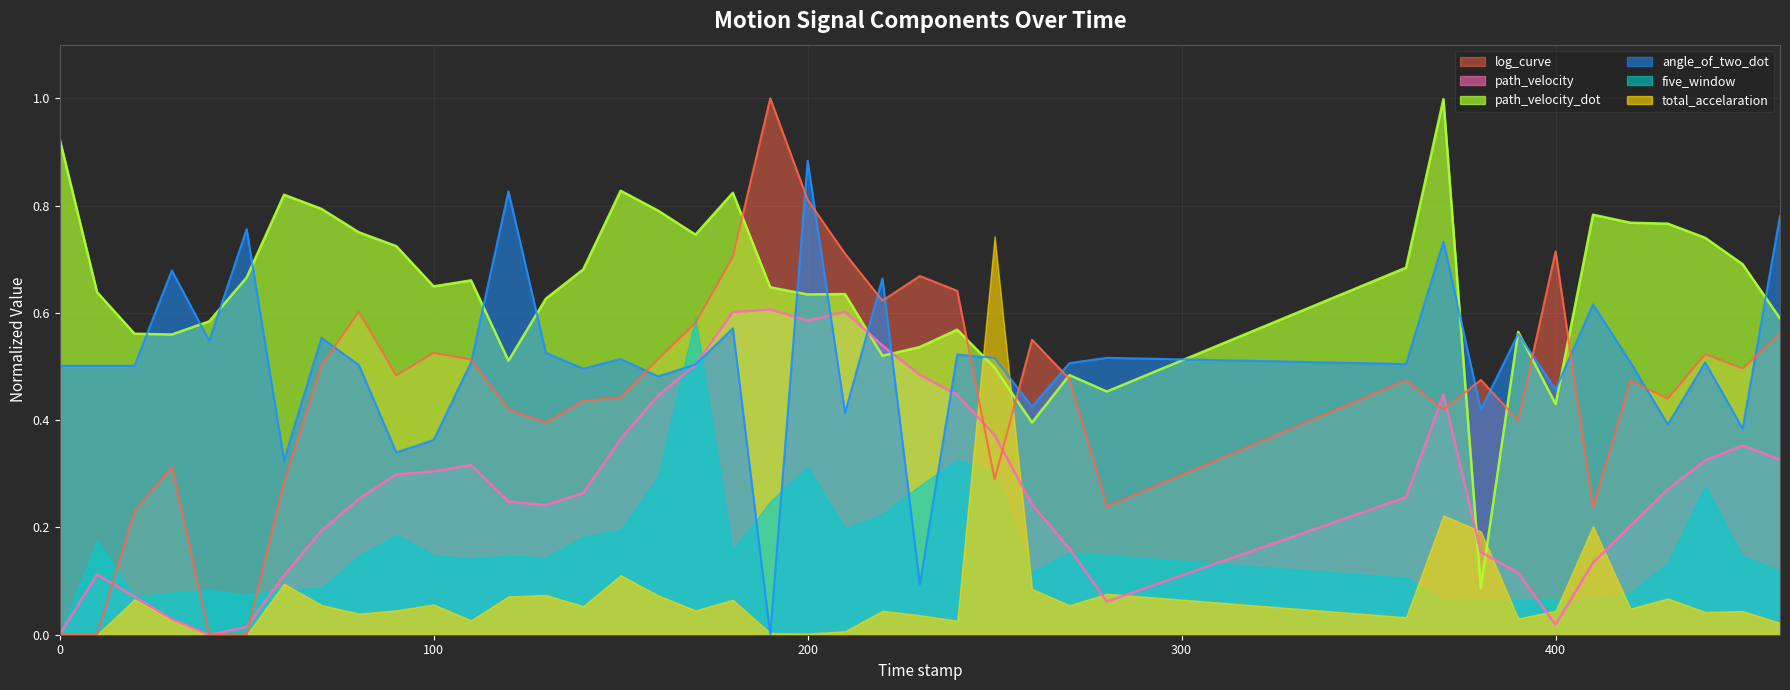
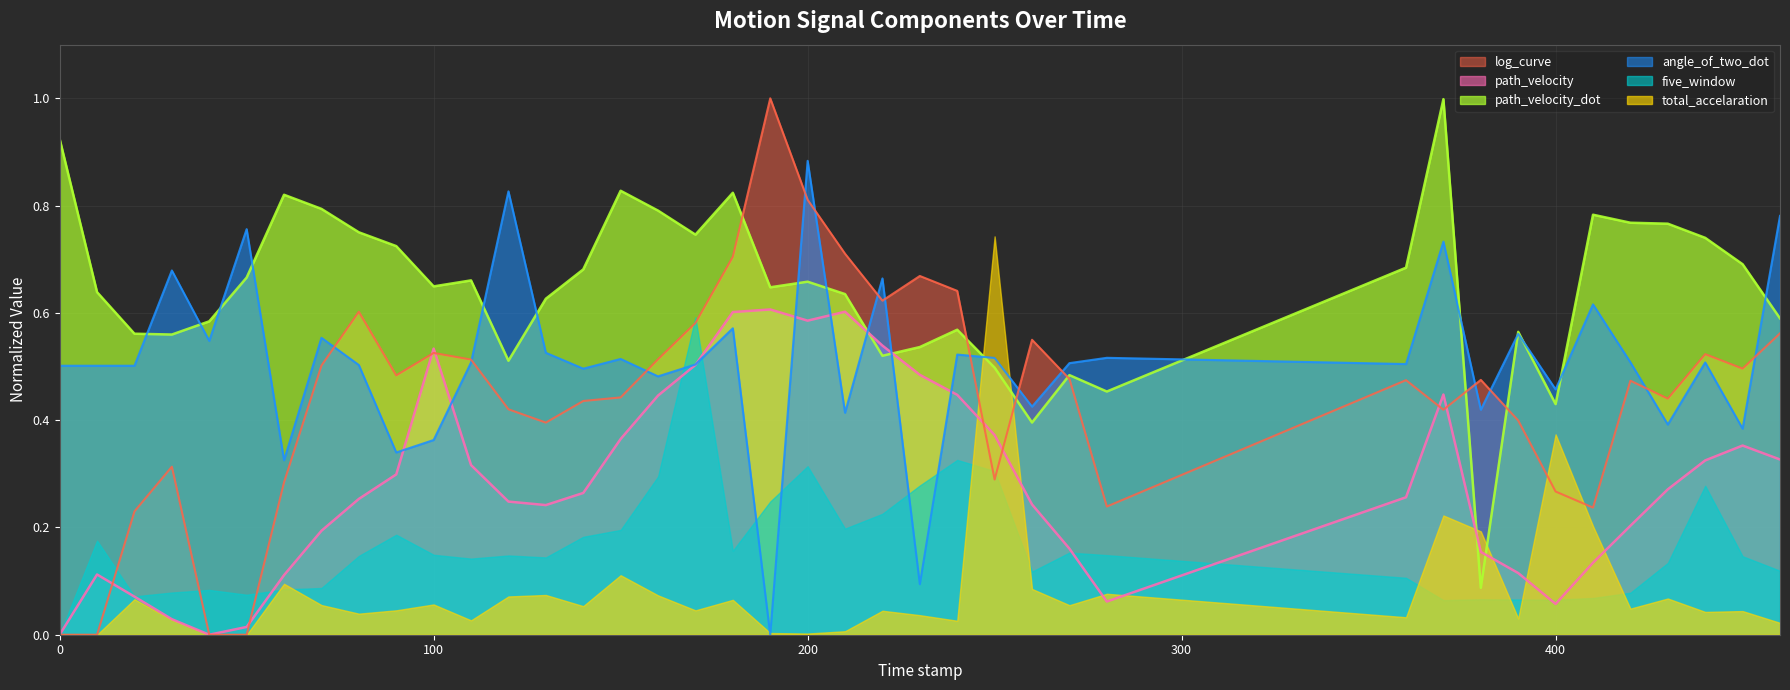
path_velocity, 100: 0.30 -> 0.53
path_velocity_dot, 200: 0.63 -> 0.66
log_curve, 400: 0.71 -> 0.27
path_velocity, 400: 0.02 -> 0.06
total_accelaration, 400: 0.04 -> 0.37
